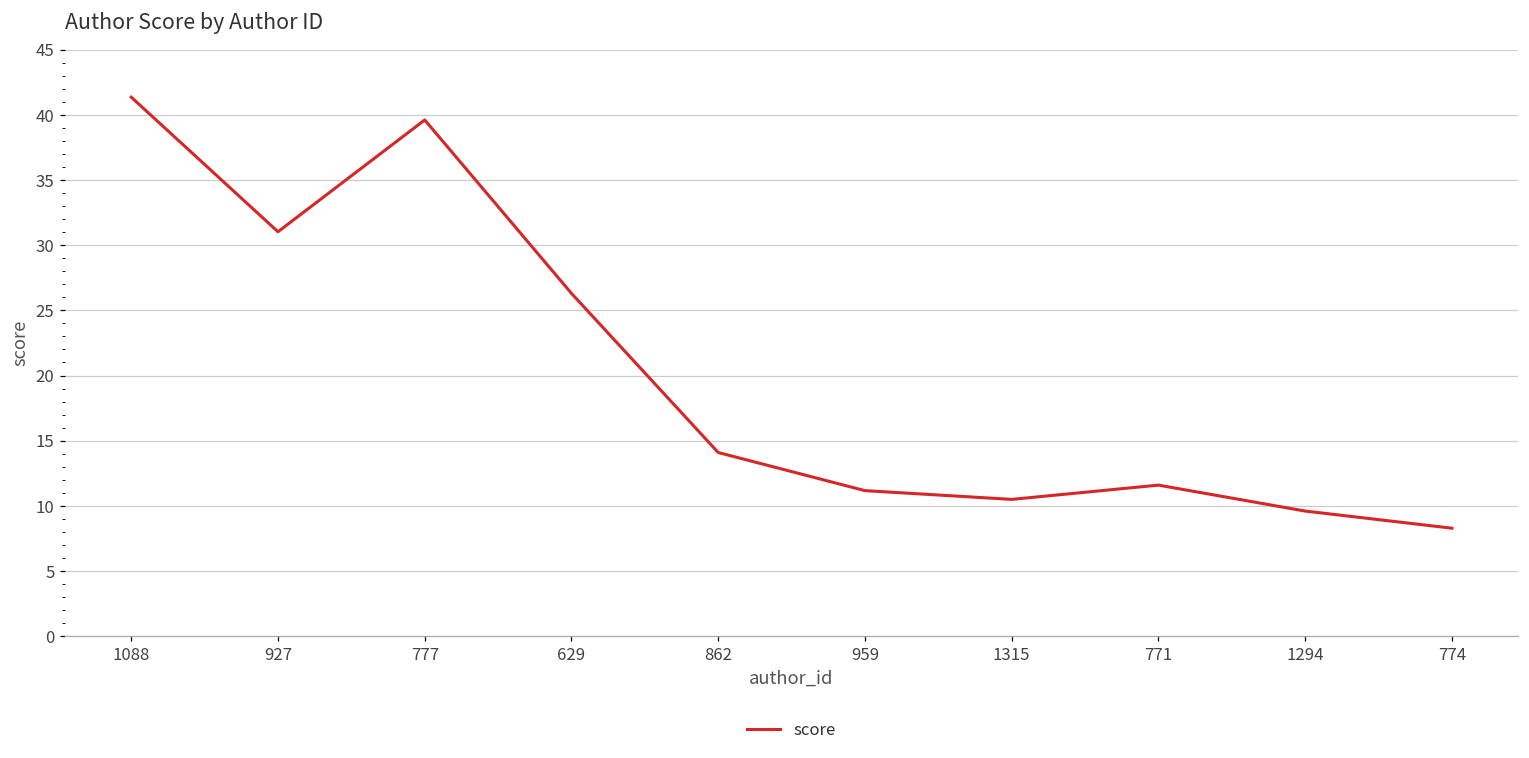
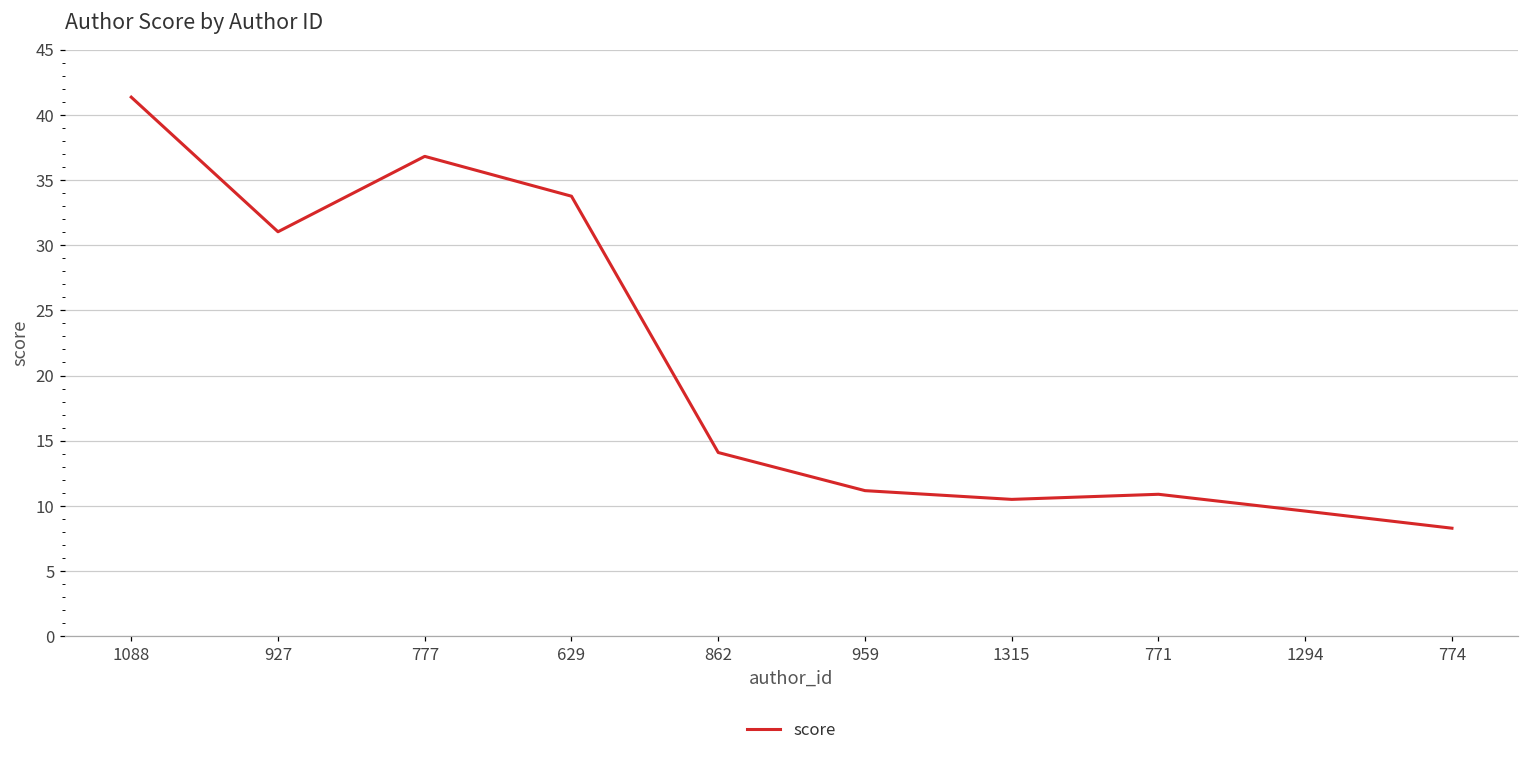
777: 39.6 -> 36.8
629: 26.3 -> 33.8
771: 11.6 -> 10.9
